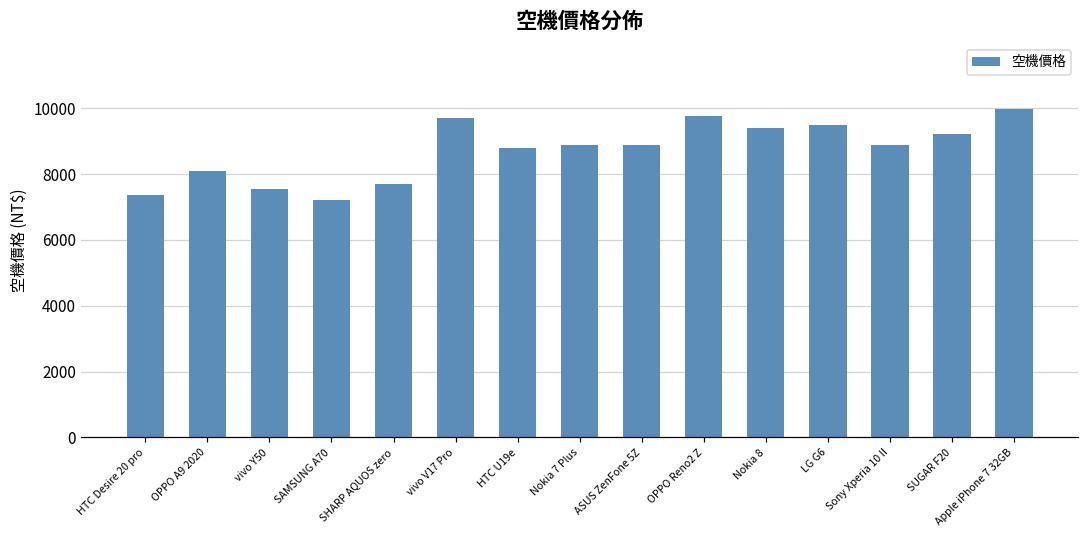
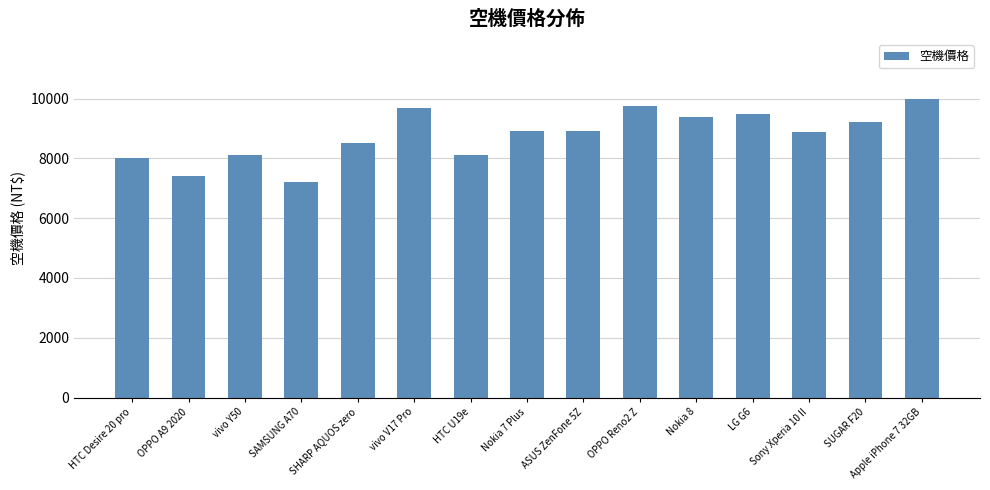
HTC Desire 20 pro: 7400 -> 8000
OPPO A9 2020: 8100 -> 7400
vivo Y50: 7600 -> 8100
SHARP AQUOS zero: 7700 -> 8500
HTC U19e: 8800 -> 8100
